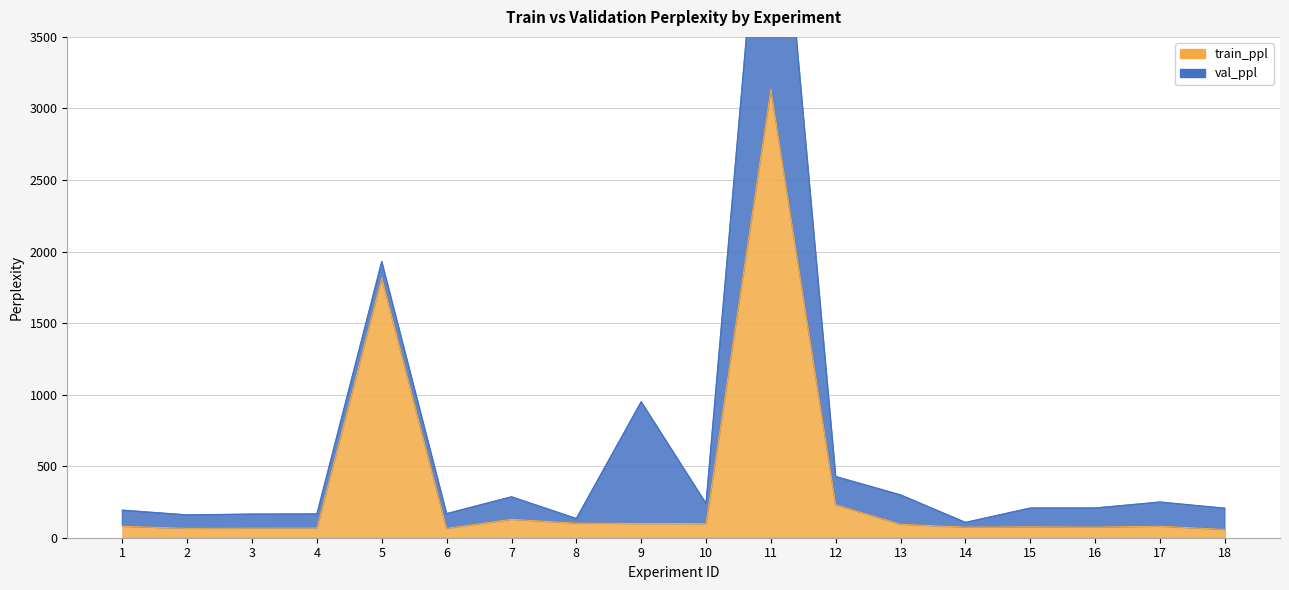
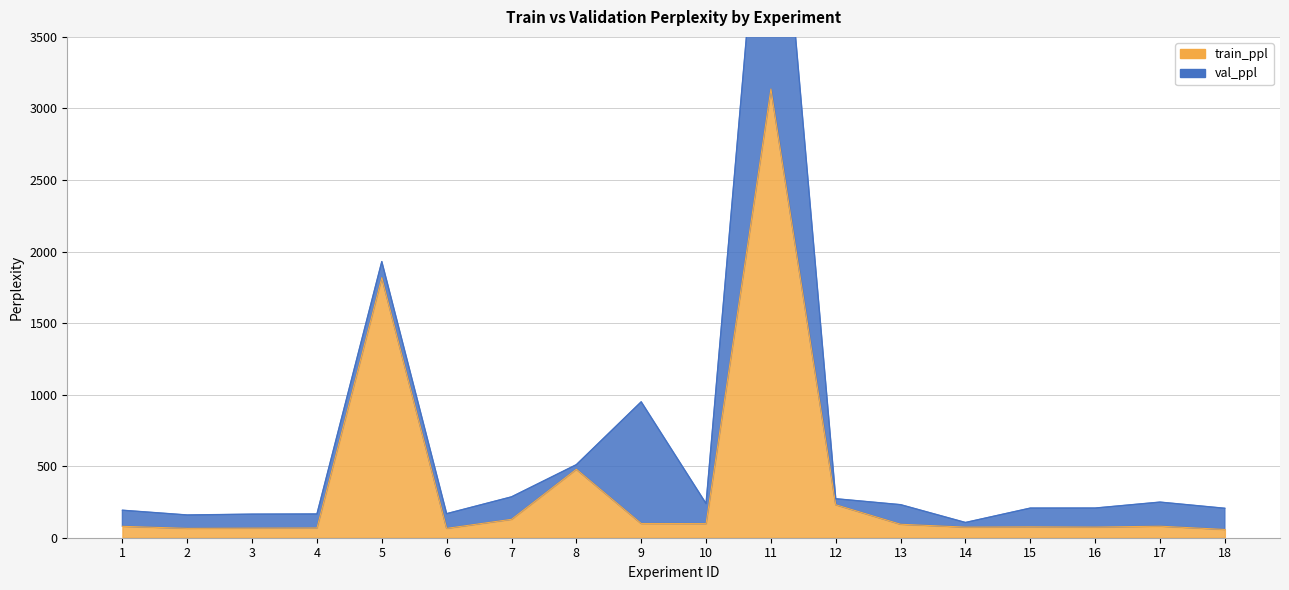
train_ppl, 8: 100 -> 480
val_ppl, 12: 200 -> 40
val_ppl, 13: 200 -> 140
